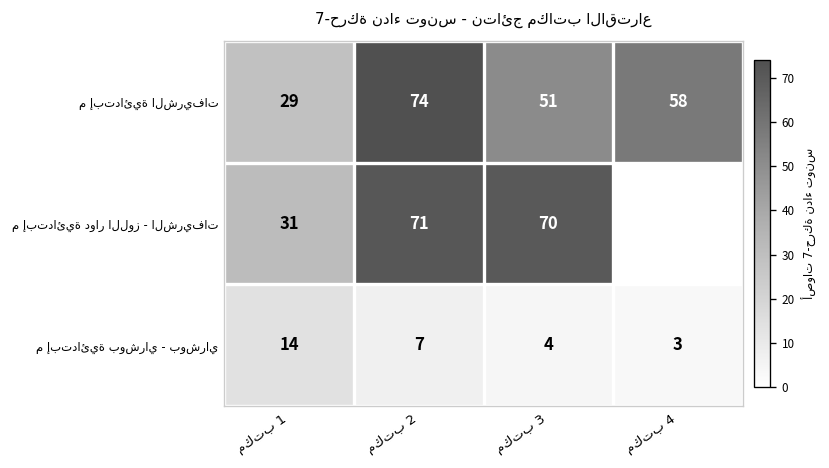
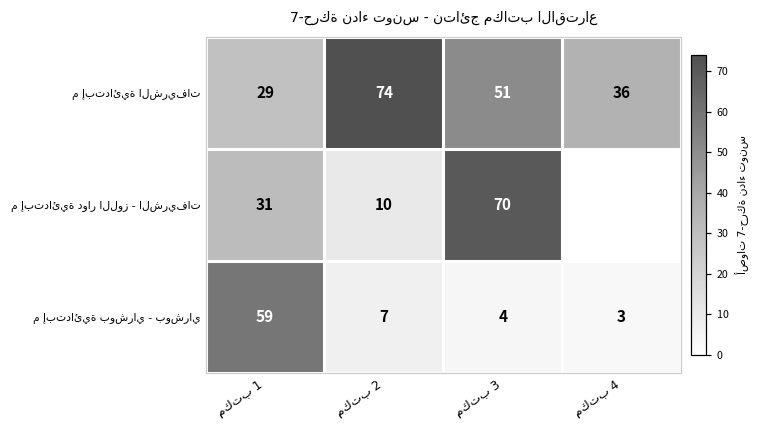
م إبتدائية الشريفات, مكتب 4: 58 -> 36
م إبتدائية دوار اللوز - الشريفات, مكتب 2: 71 -> 10
م إبتدائية بوشراي - بوشراي, مكتب 1: 14 -> 59
